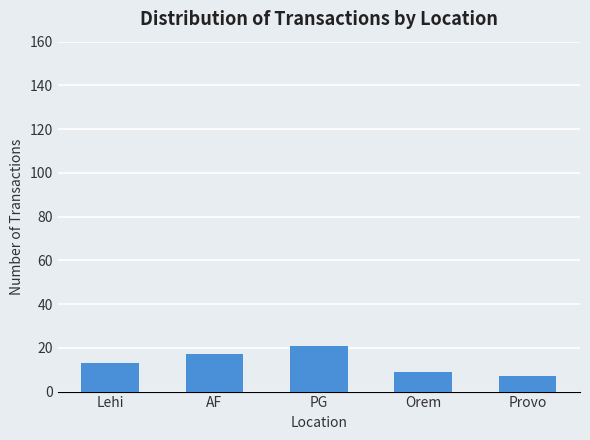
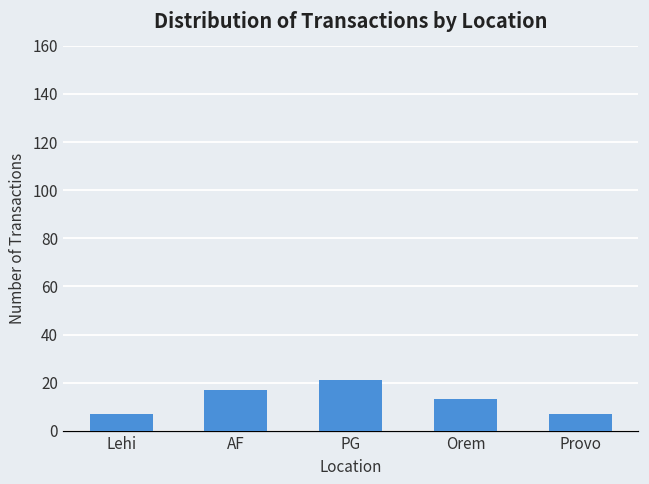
Lehi: 13 -> 7
Orem: 9 -> 13
